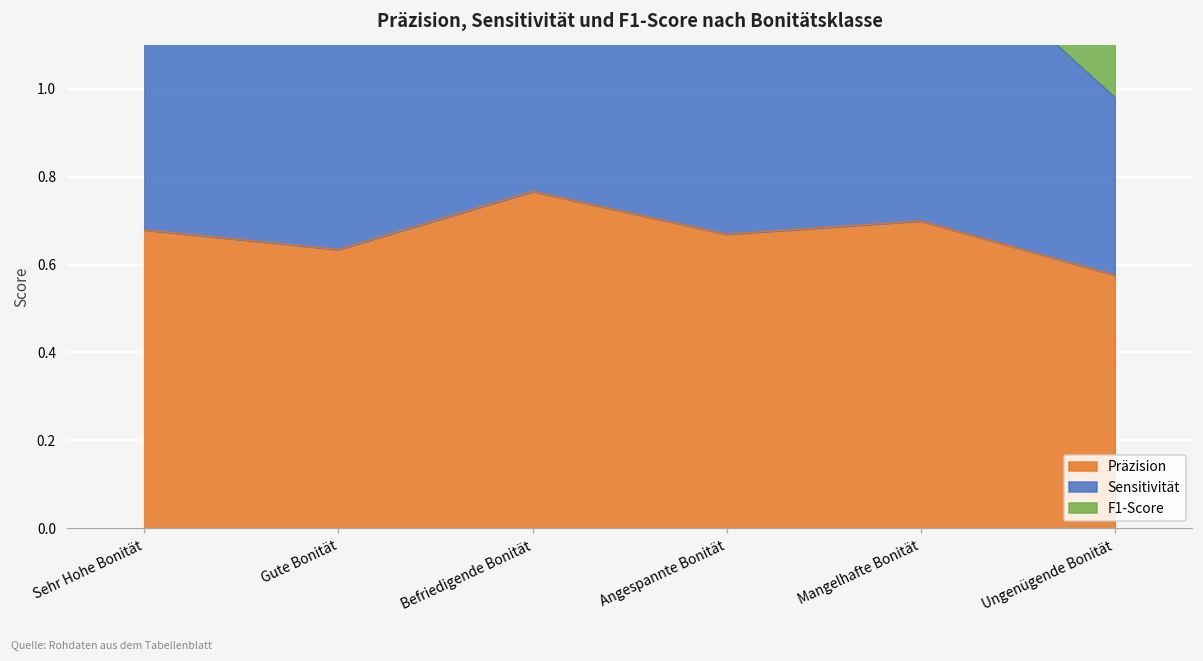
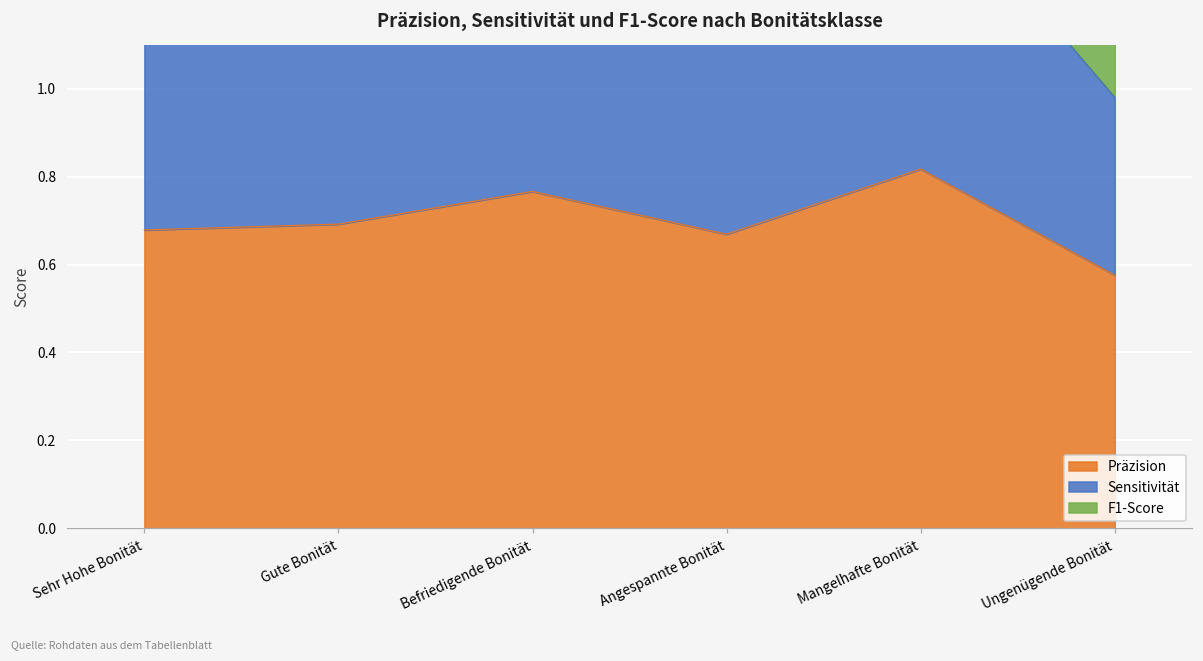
Präzision, Gute Bonität: 0.63 -> 0.69
Präzision, Mangelhafte Bonität: 0.70 -> 0.82
